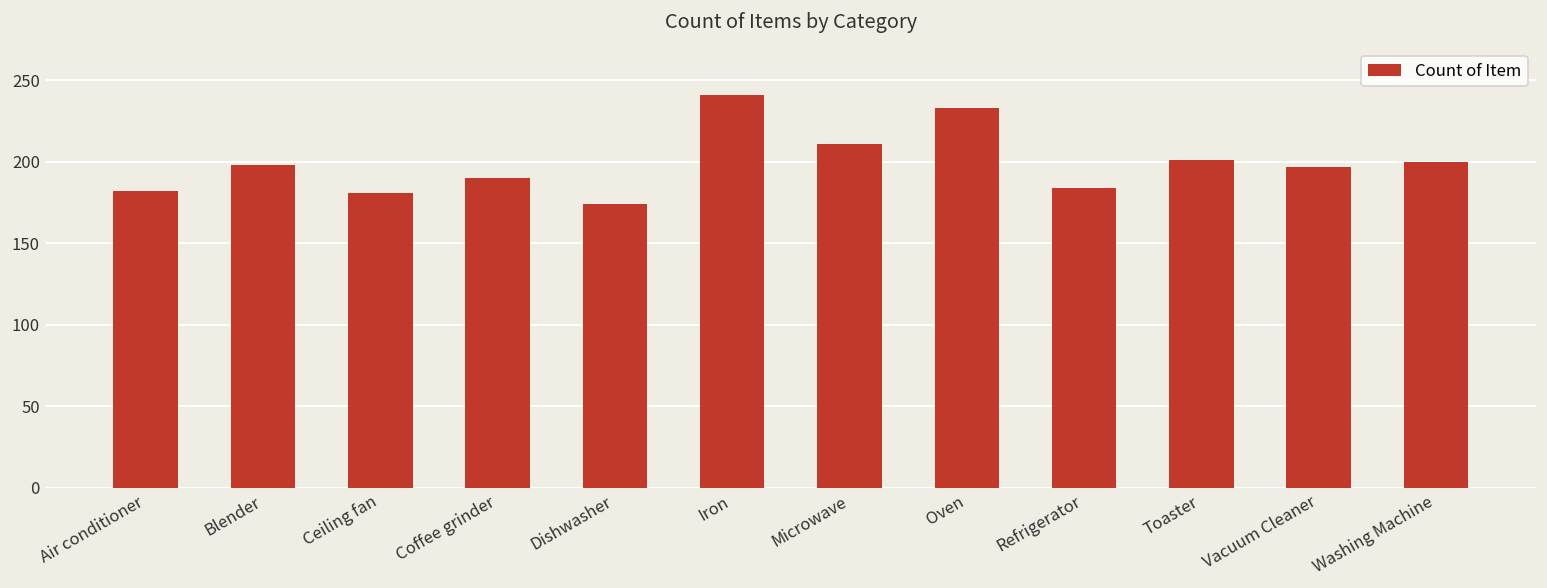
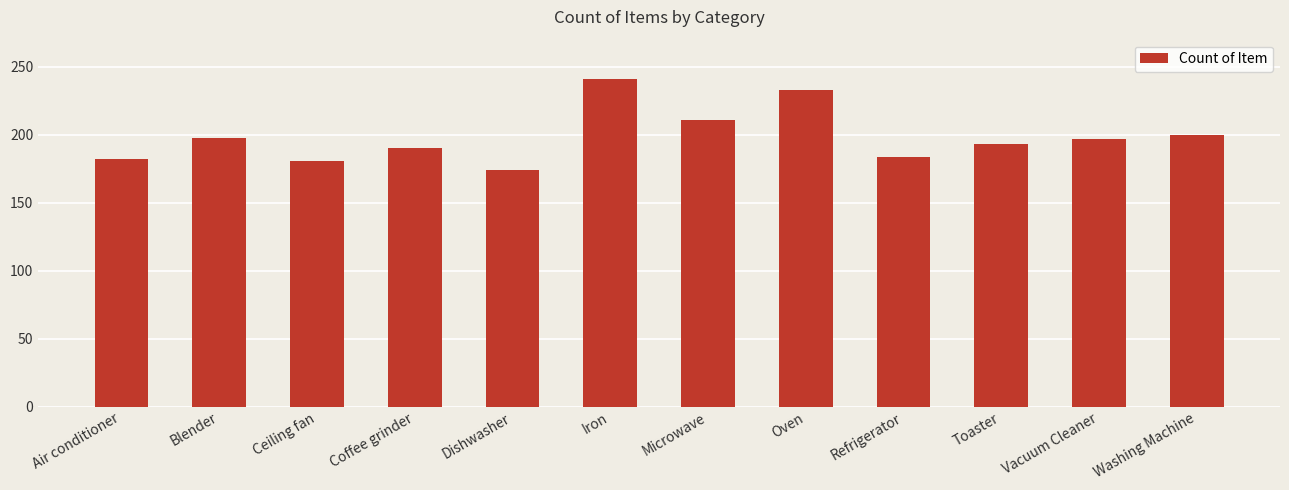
Toaster: 201 -> 193
